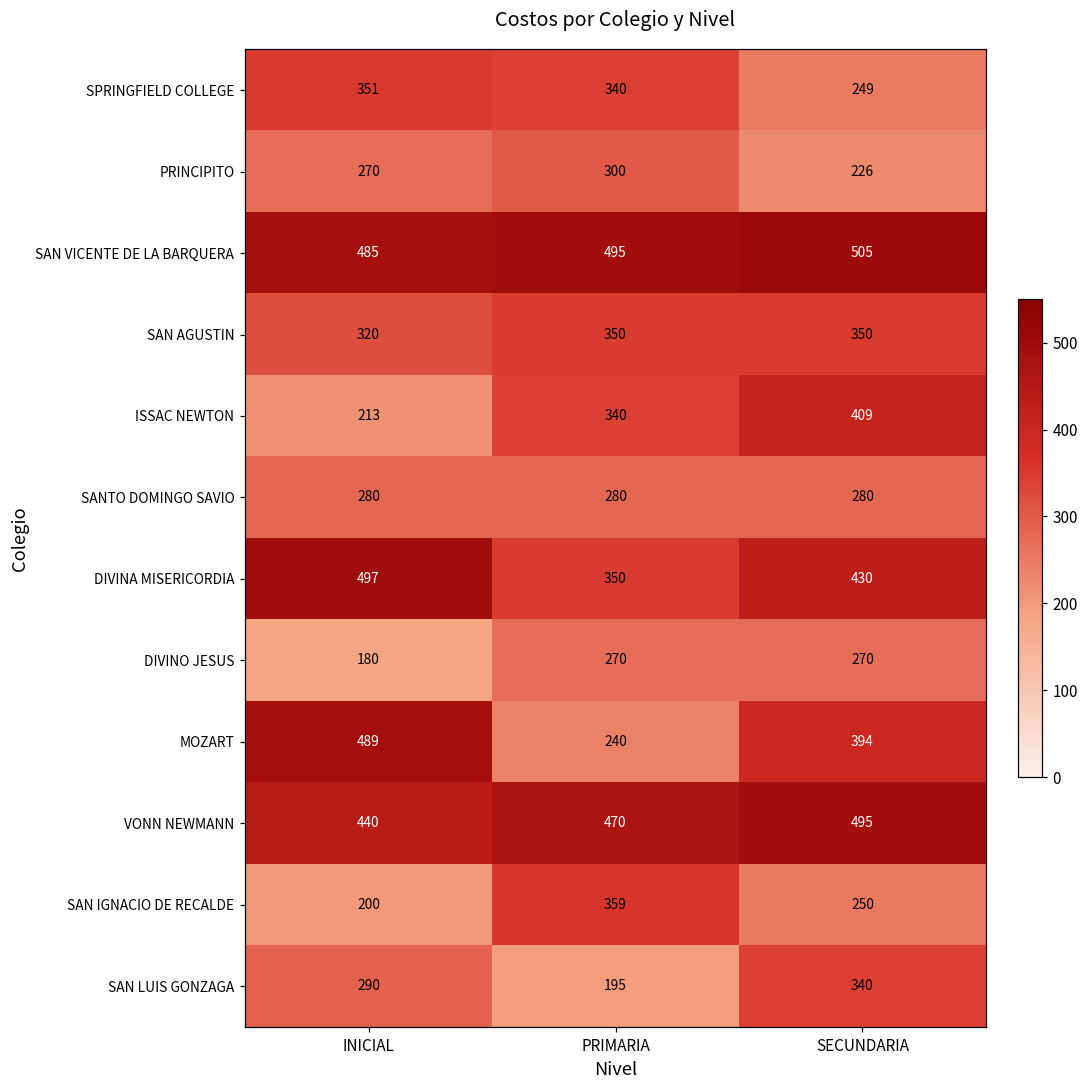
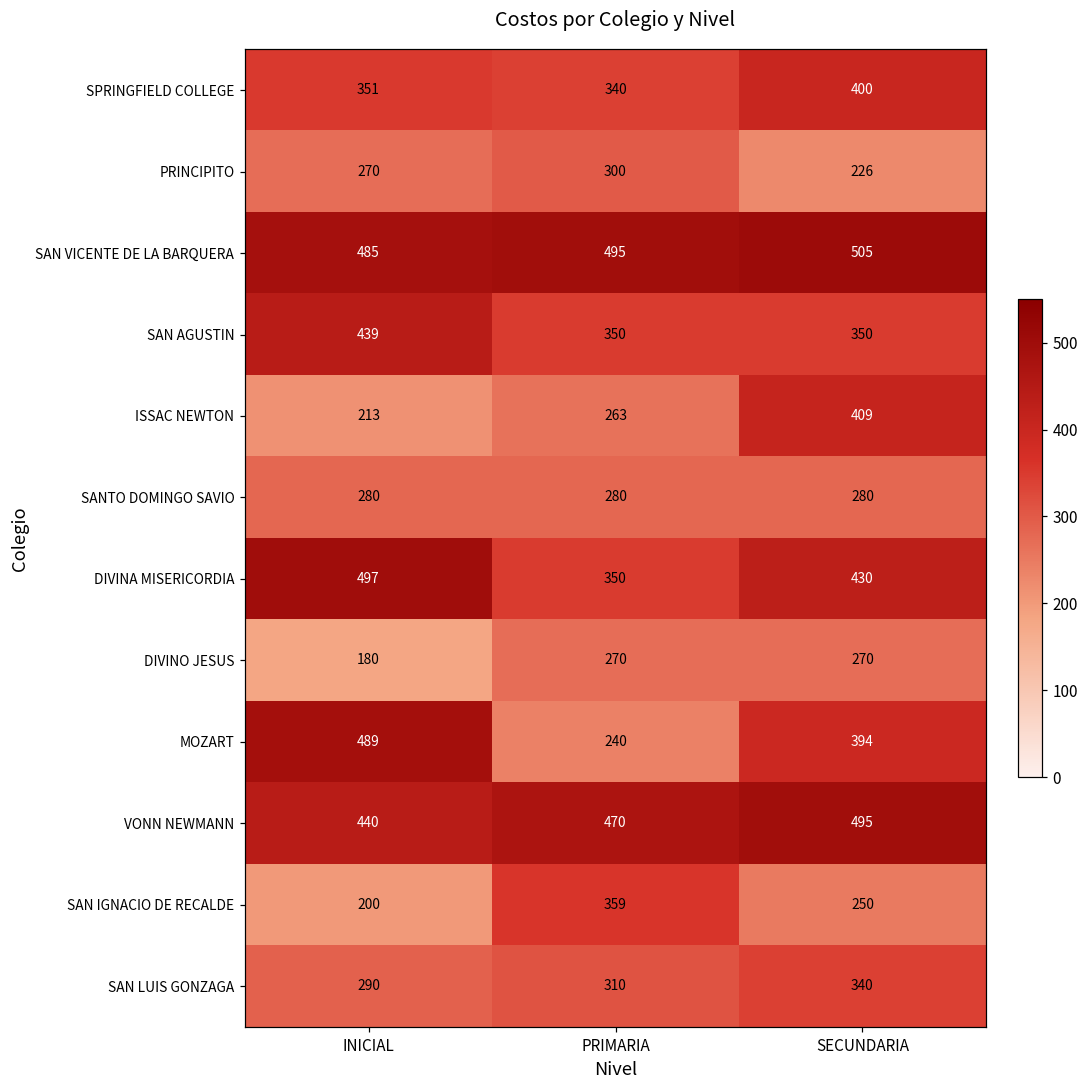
SPRINGFIELD COLLEGE, SECUNDARIA: 249 -> 400
SAN AGUSTIN, INICIAL: 320 -> 439
ISSAC NEWTON, PRIMARIA: 340 -> 263
SAN LUIS GONZAGA, PRIMARIA: 195 -> 310
